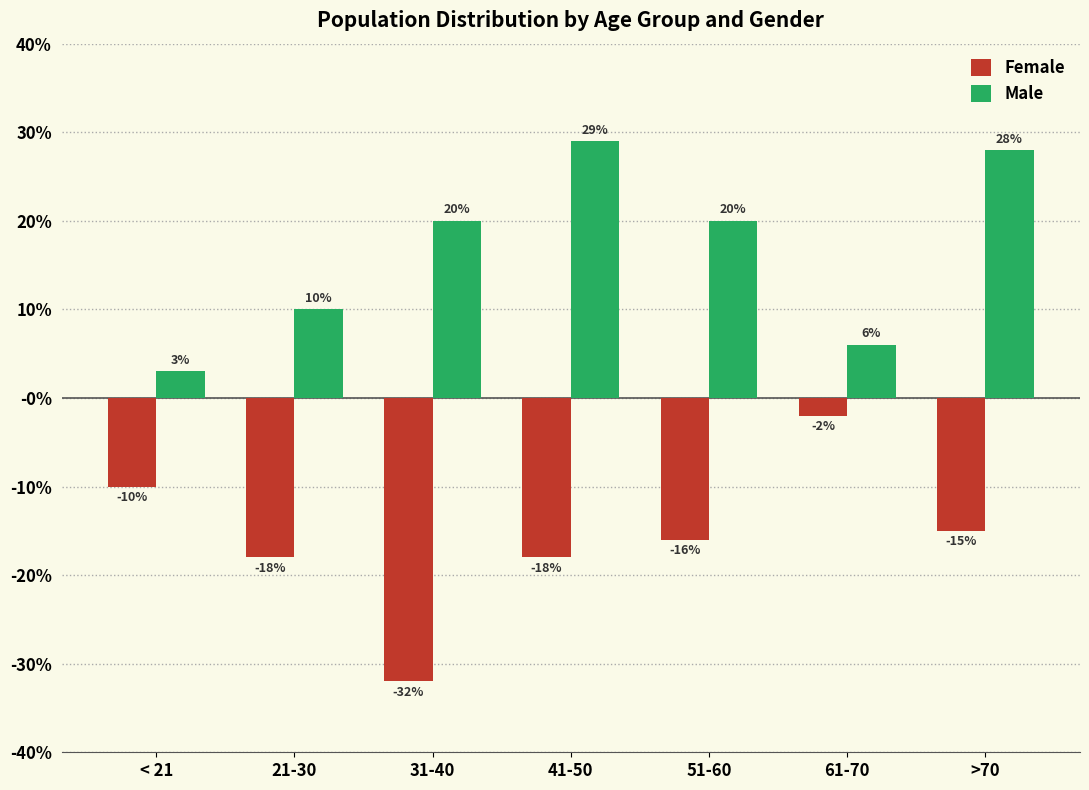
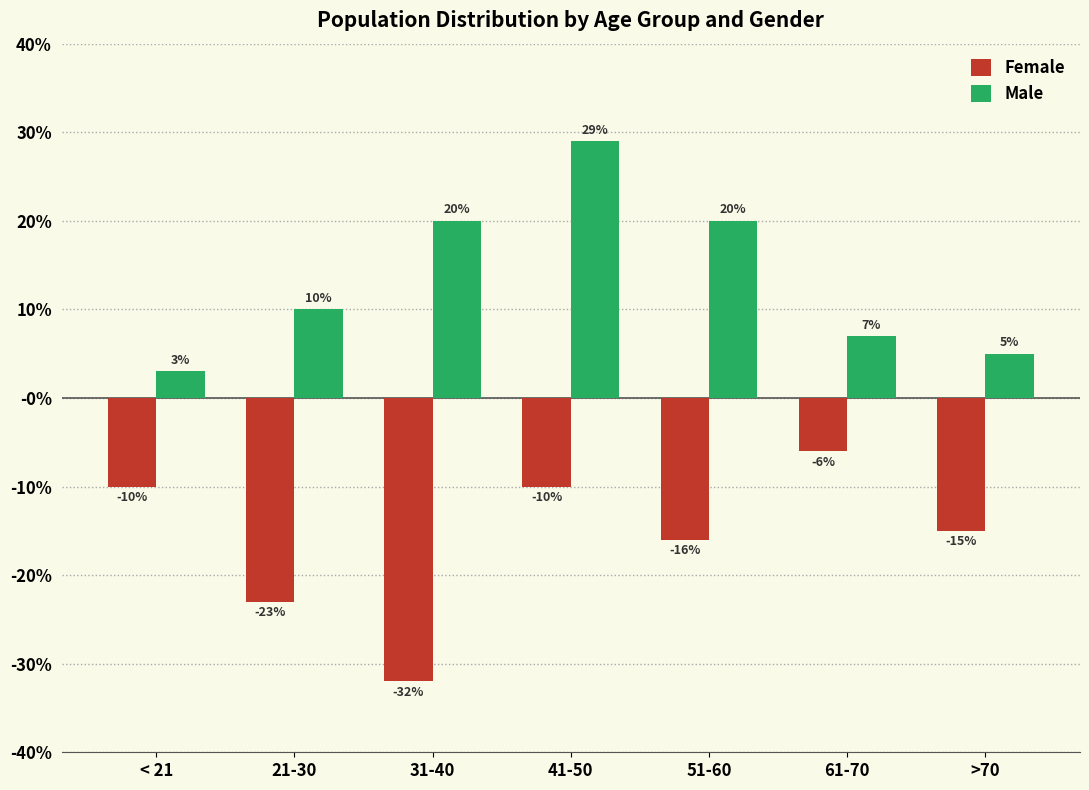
Female, 21-30: -18% -> -23%
Female, 41-50: -18% -> -10%
Female, 61-70: -2% -> -6%
Male, 61-70: 6% -> 7%
Male, >70: 28% -> 5%
